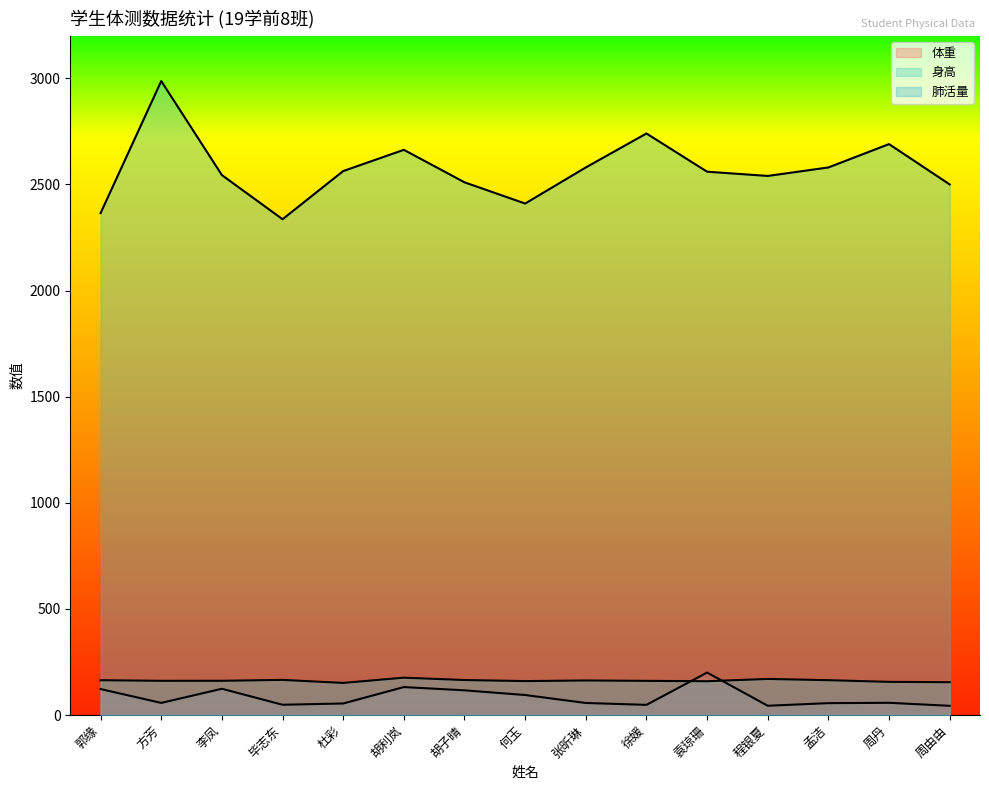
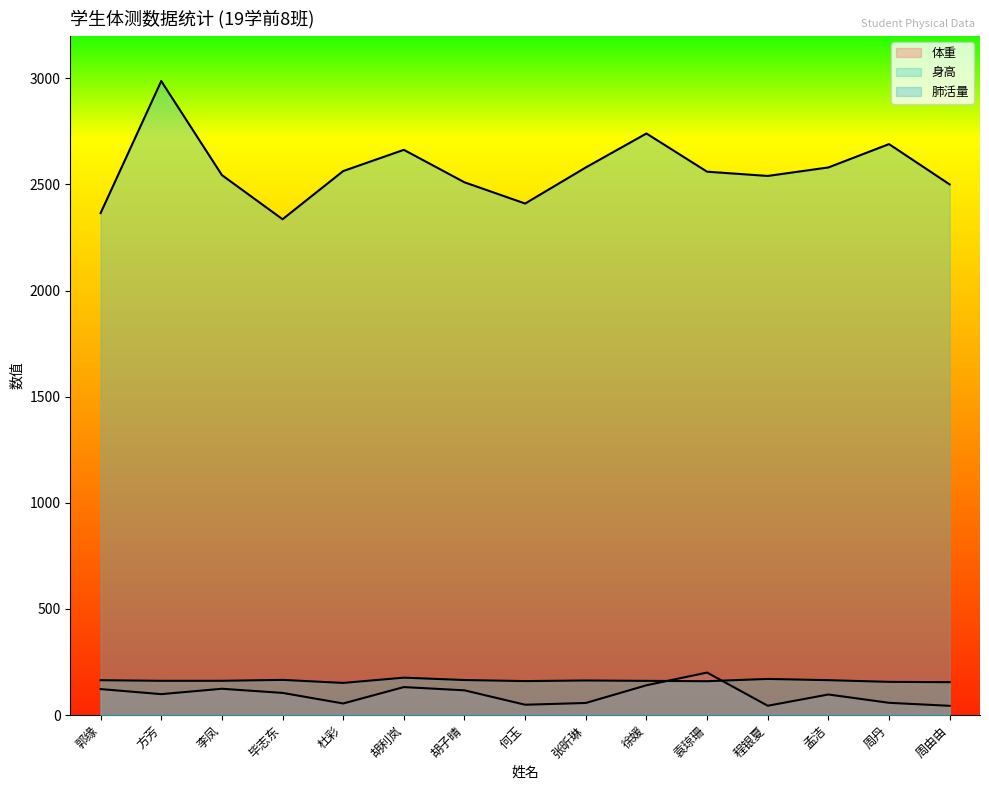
体重, 方芳: 60 -> 100
体重, 毕志东: 50 -> 100
体重, 何玉: 90 -> 50
体重, 徐媛: 50 -> 140
体重, 孟洁: 60 -> 100
